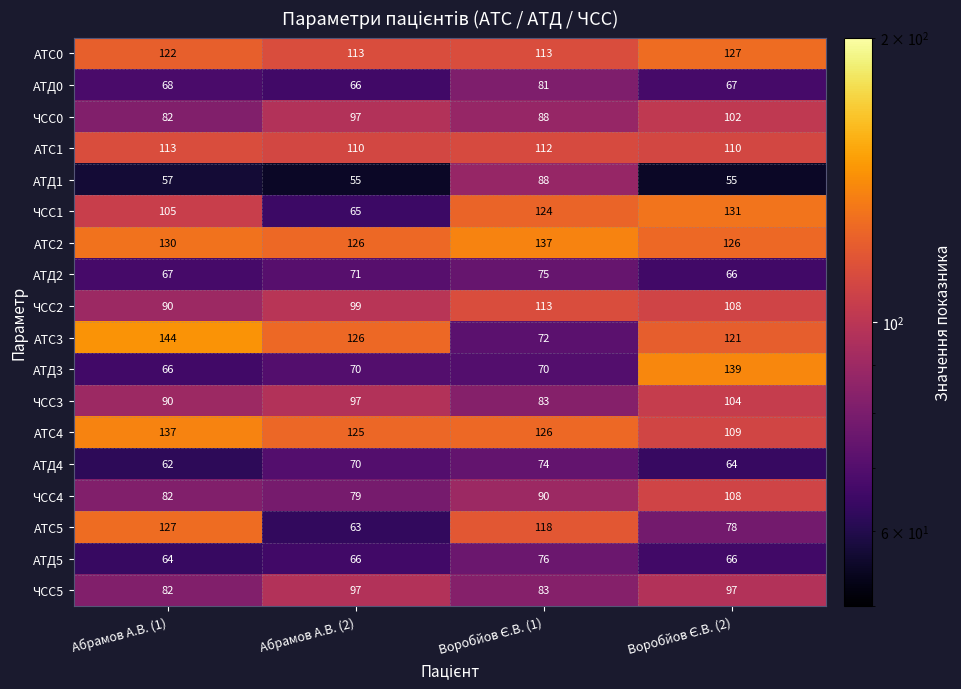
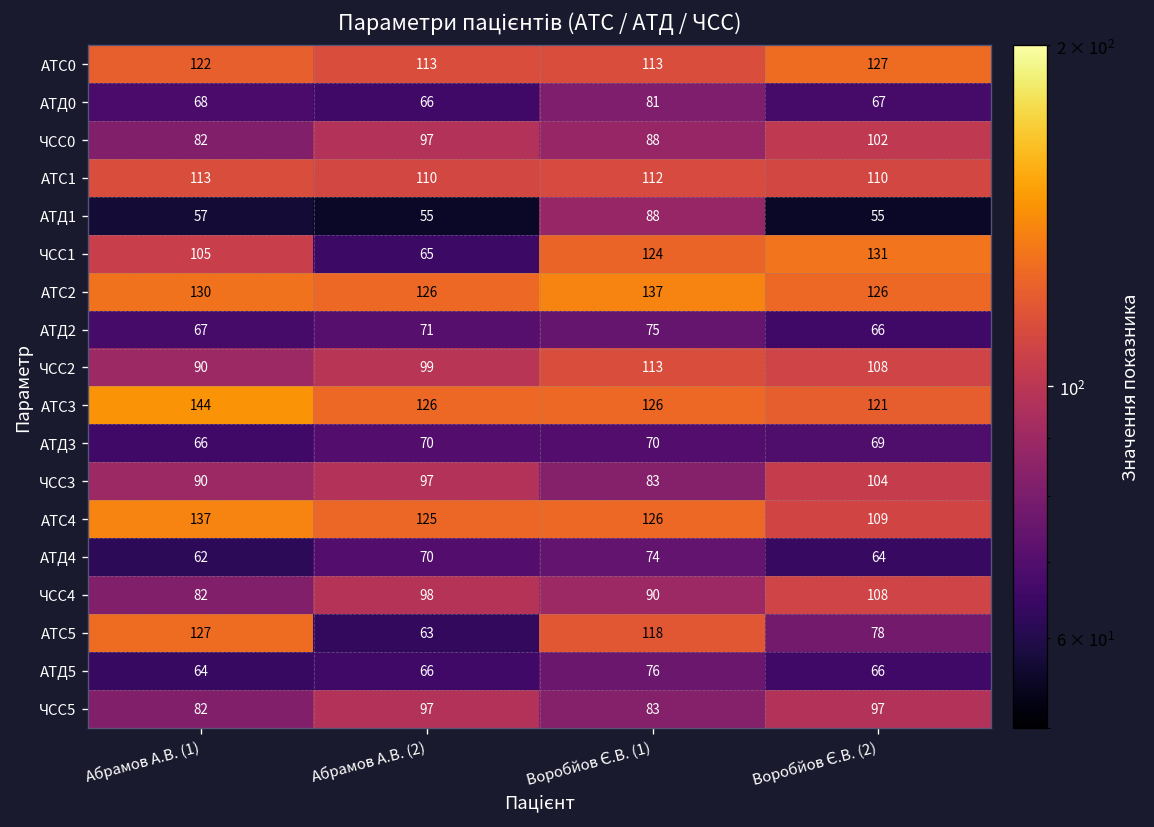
АТС3, Воробйов Є.В. (1): 72 -> 126
АТД3, Воробйов Є.В. (2): 139 -> 69
ЧСС4, Абрамов А.В. (2): 79 -> 98
